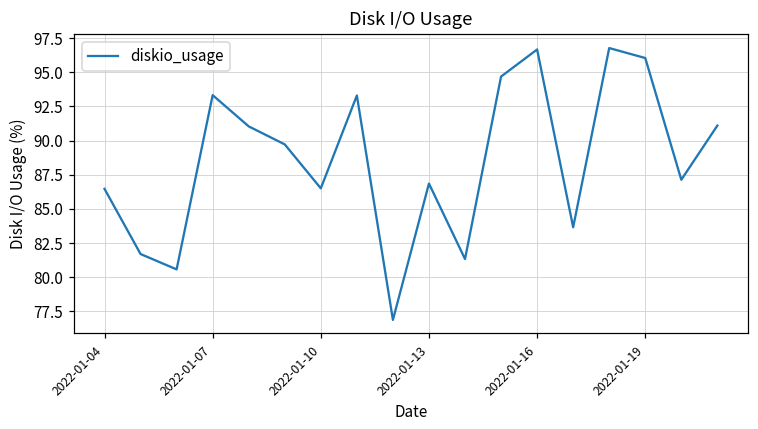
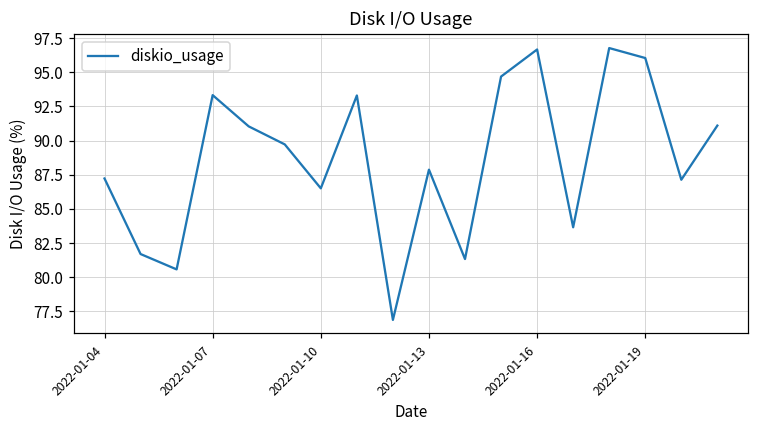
2022-01-04: 86.5 -> 87.2
2022-01-13: 86.9 -> 87.9
